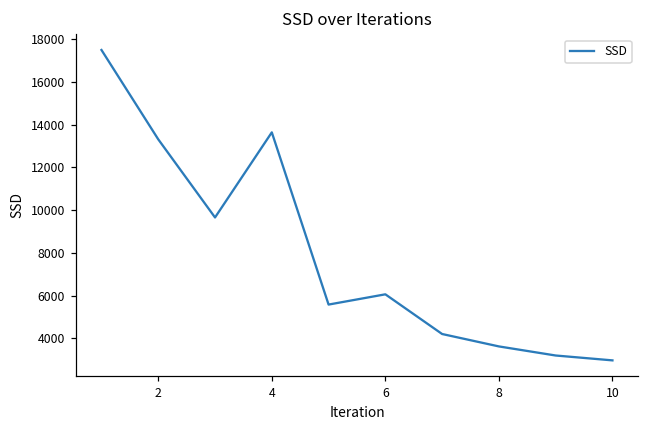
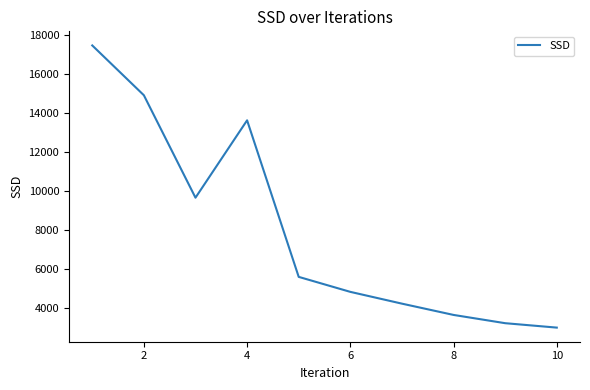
2: 13300 -> 14900
6: 6100 -> 4800
